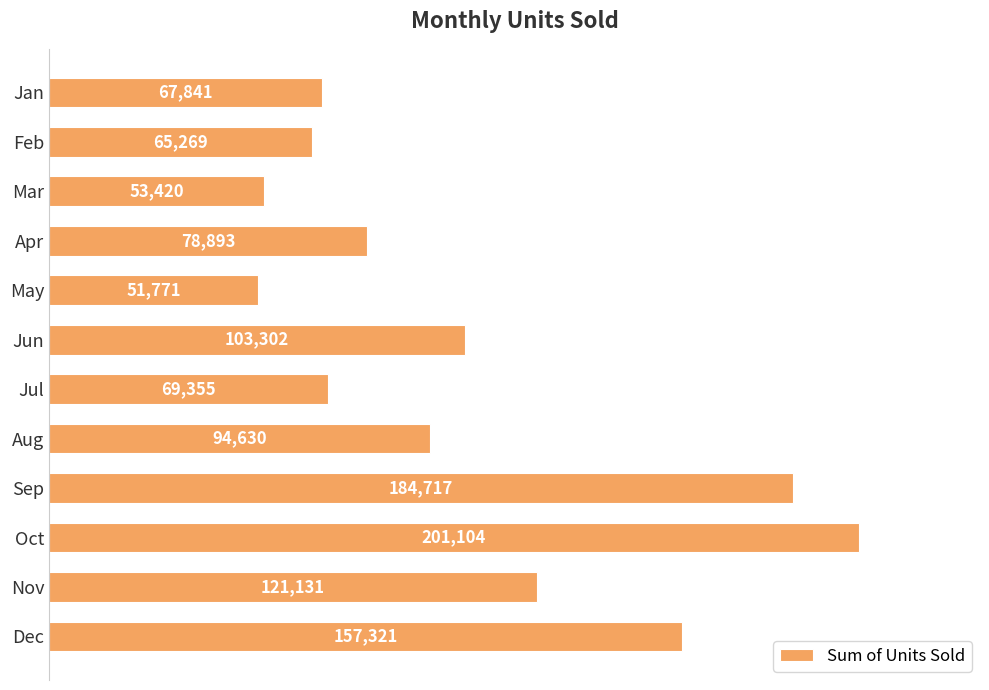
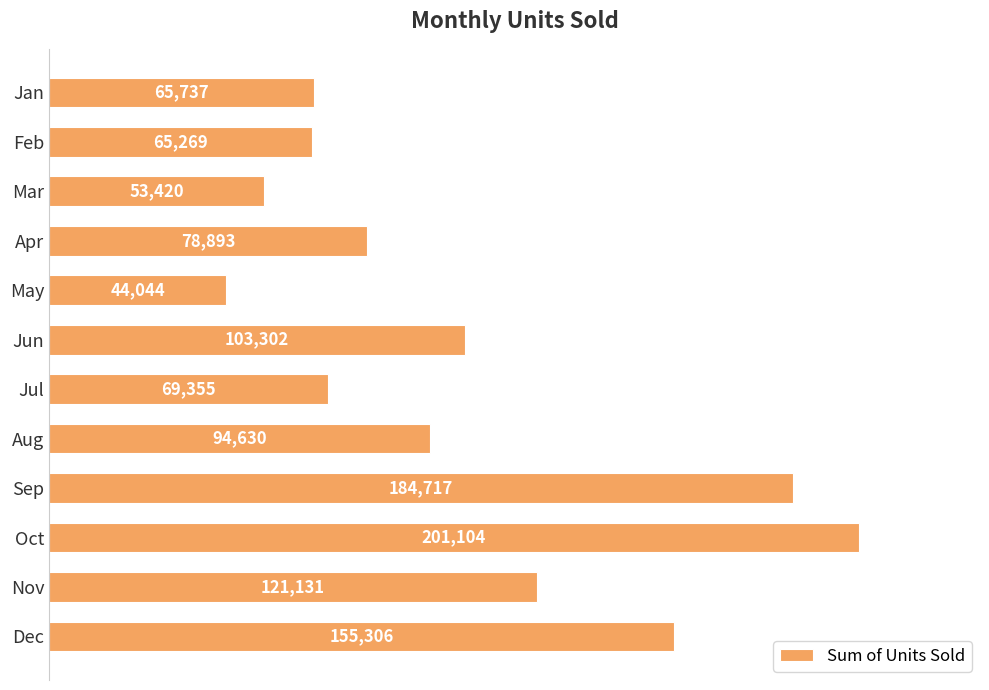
Jan: 67,841 -> 65,737
May: 51,771 -> 44,044
Dec: 157,321 -> 155,306
